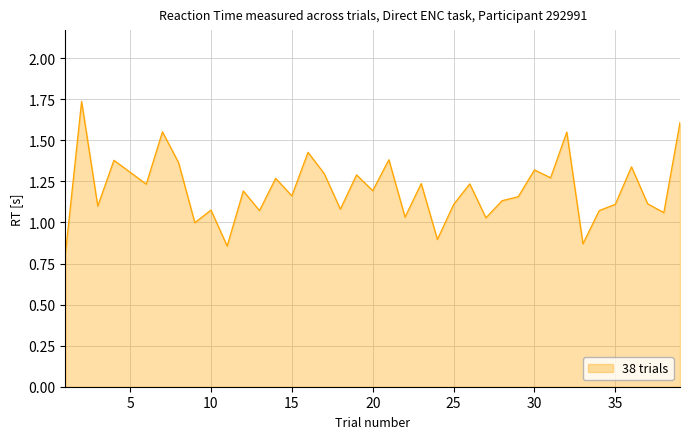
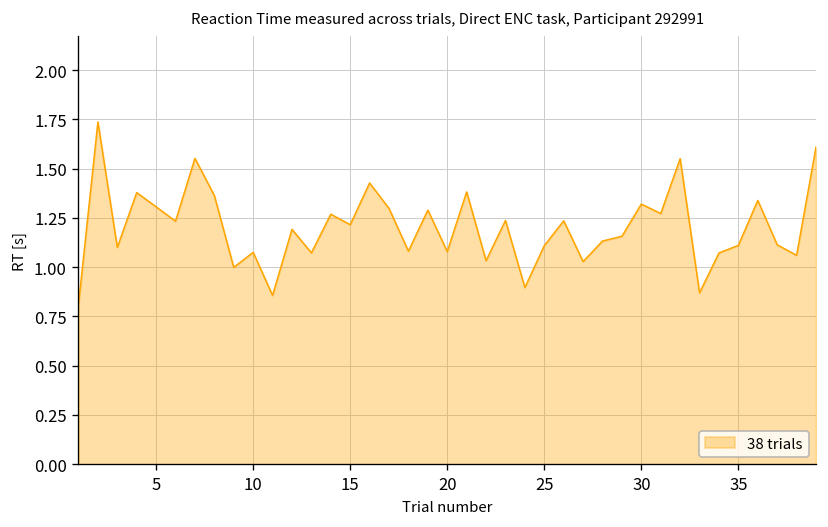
15: 1.16 -> 1.22
20: 1.19 -> 1.08
